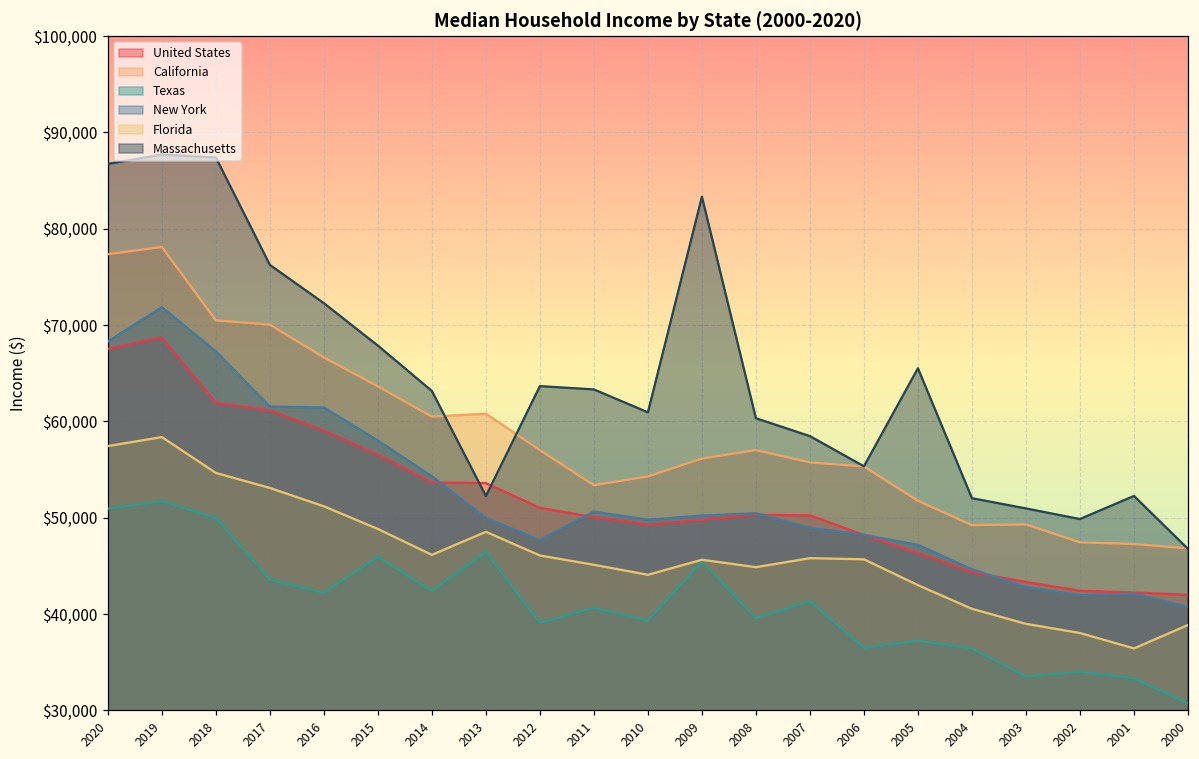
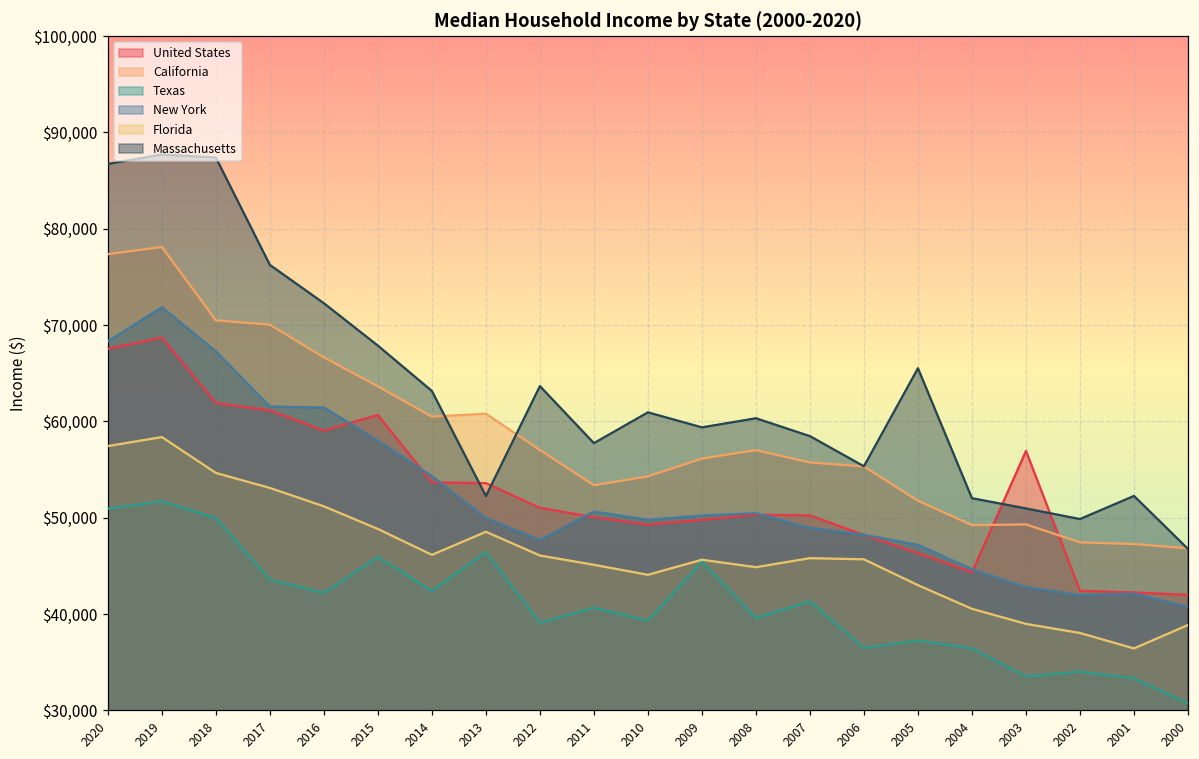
United States, 2015: $57,000 -> $61,000
Massachusetts, 2011: $63,000 -> $58,000
Massachusetts, 2009: $83,000 -> $59,000
United States, 2003: $43,000 -> $57,000
